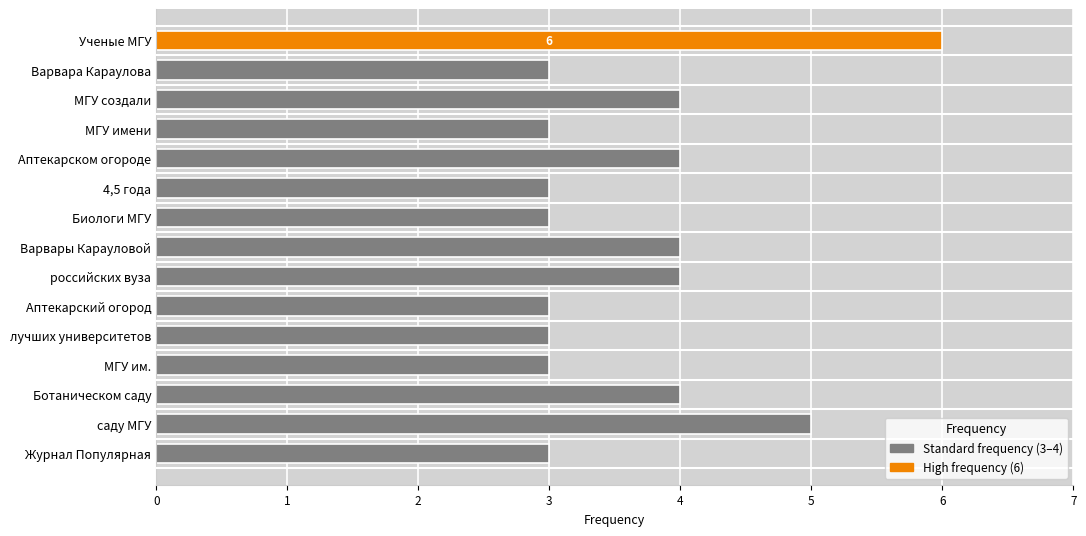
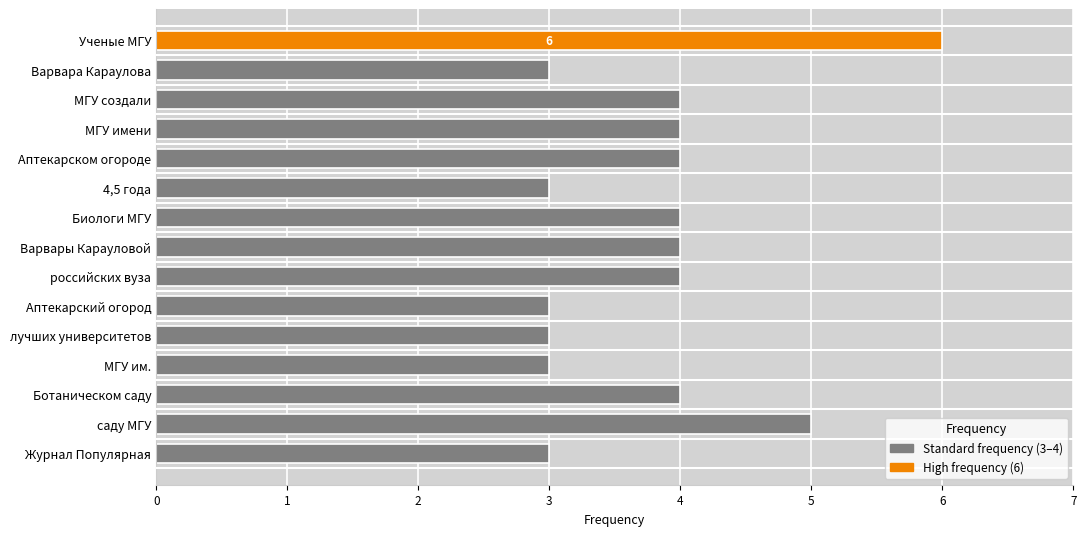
МГУ имени: 3 -> 4
Биологи МГУ: 3 -> 4
